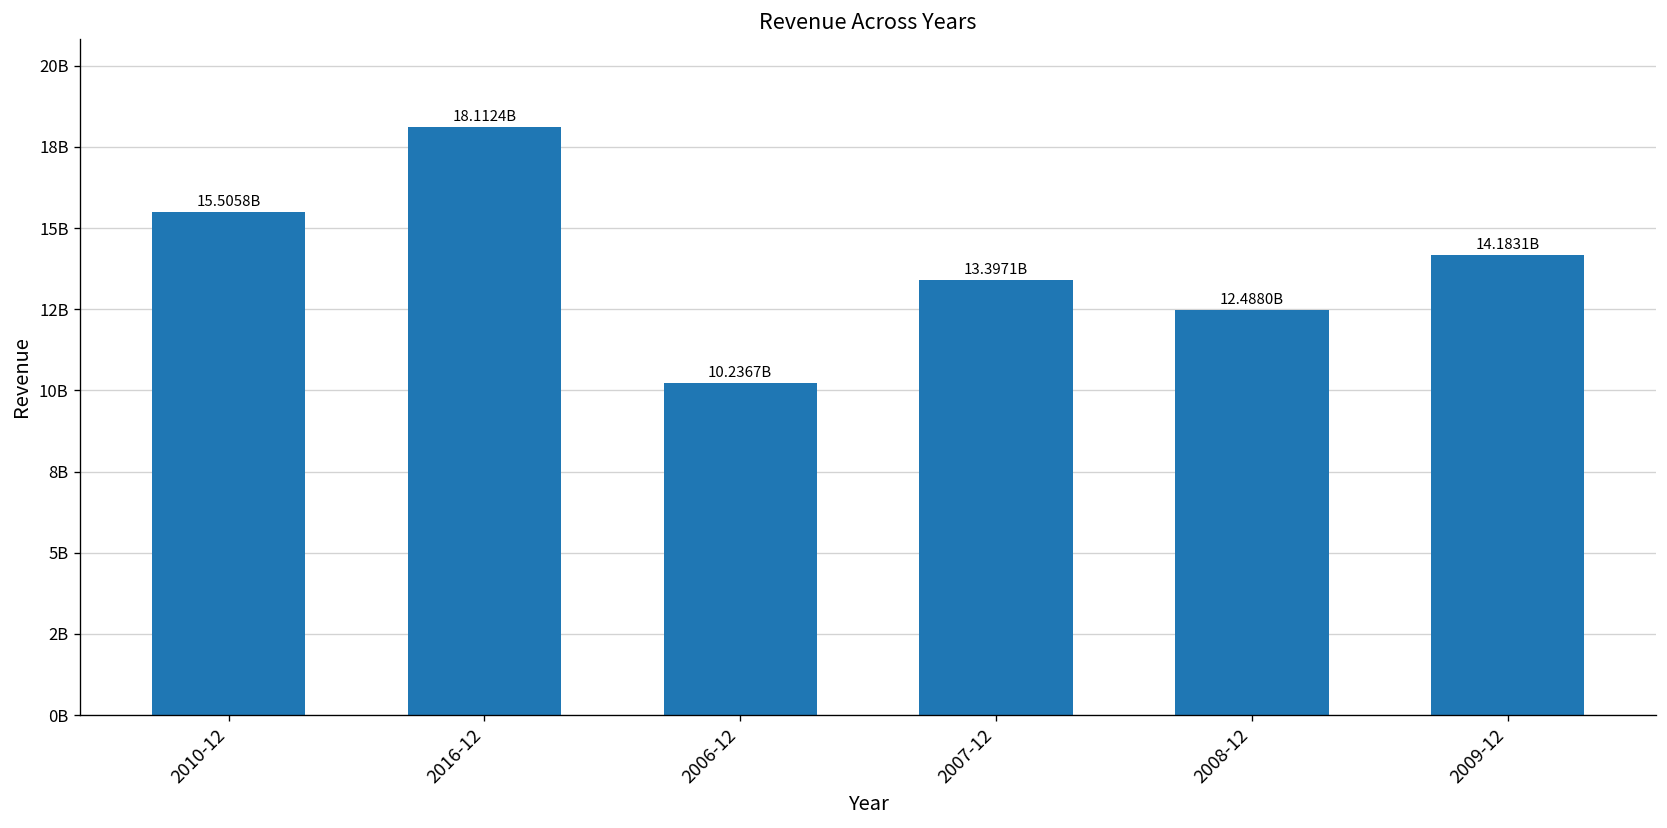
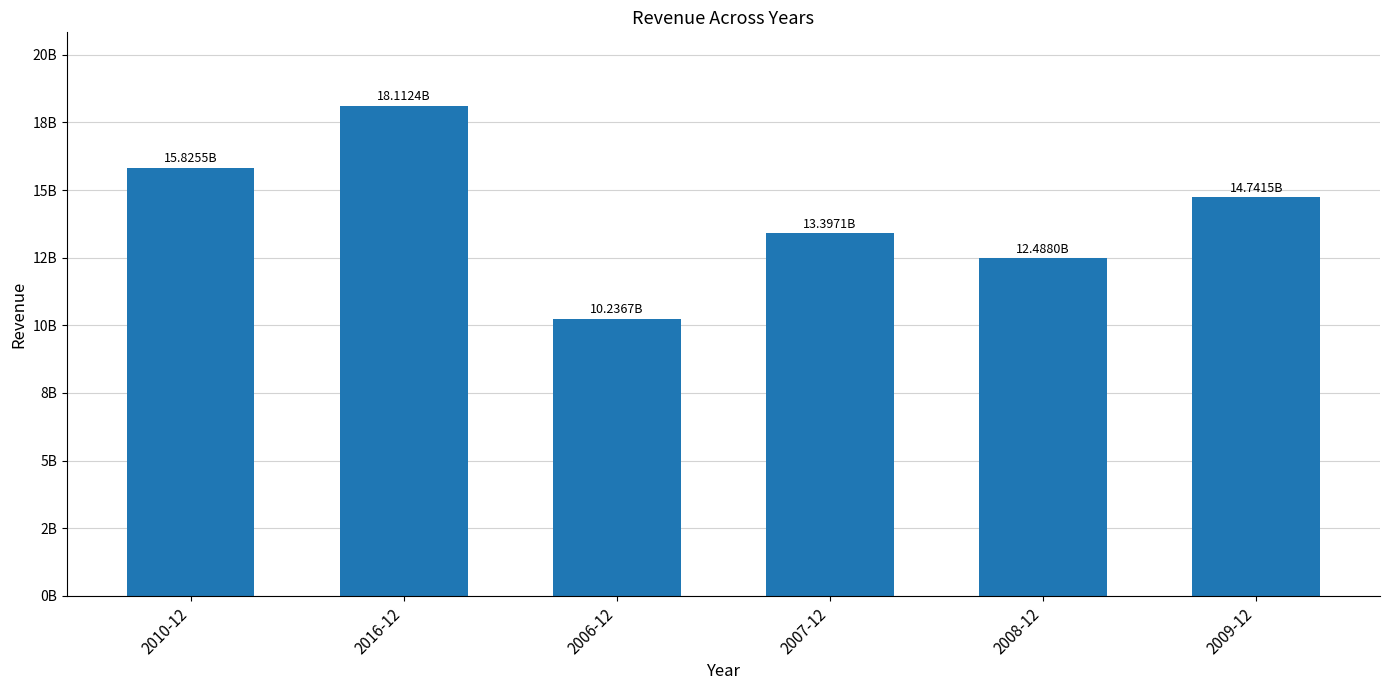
2010-12: 15.5058B -> 15.8255B
2009-12: 14.1831B -> 14.7415B
